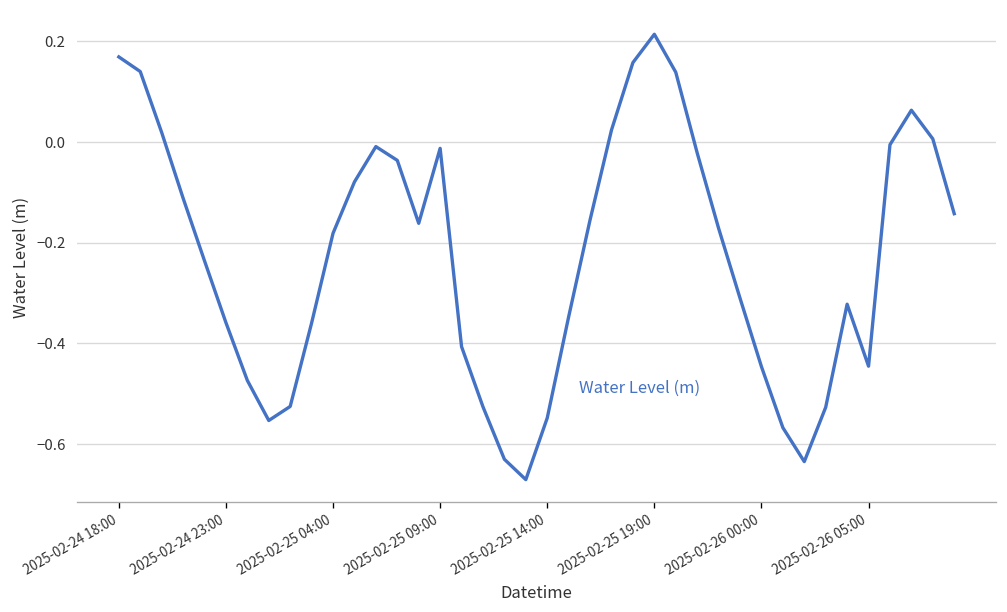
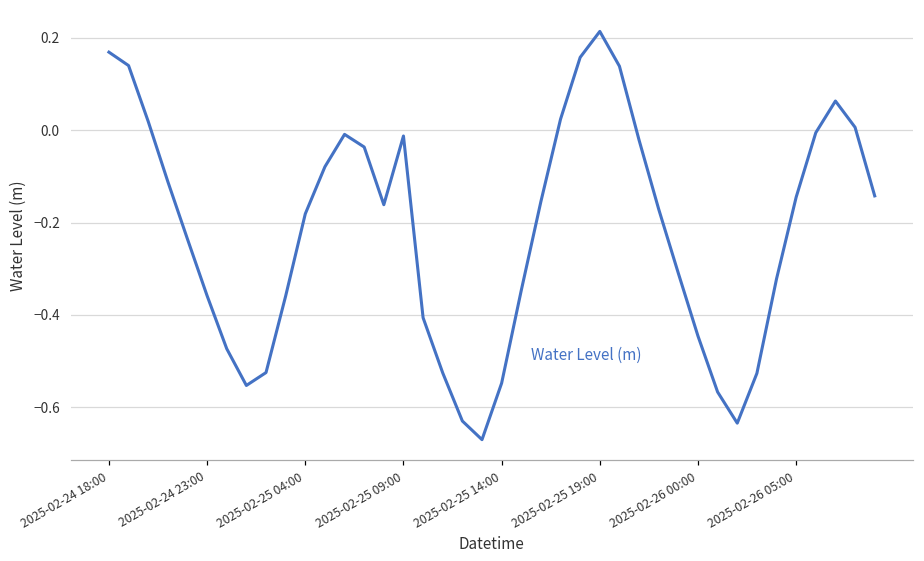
2025-02-26 05:00: -0.45 -> -0.15
